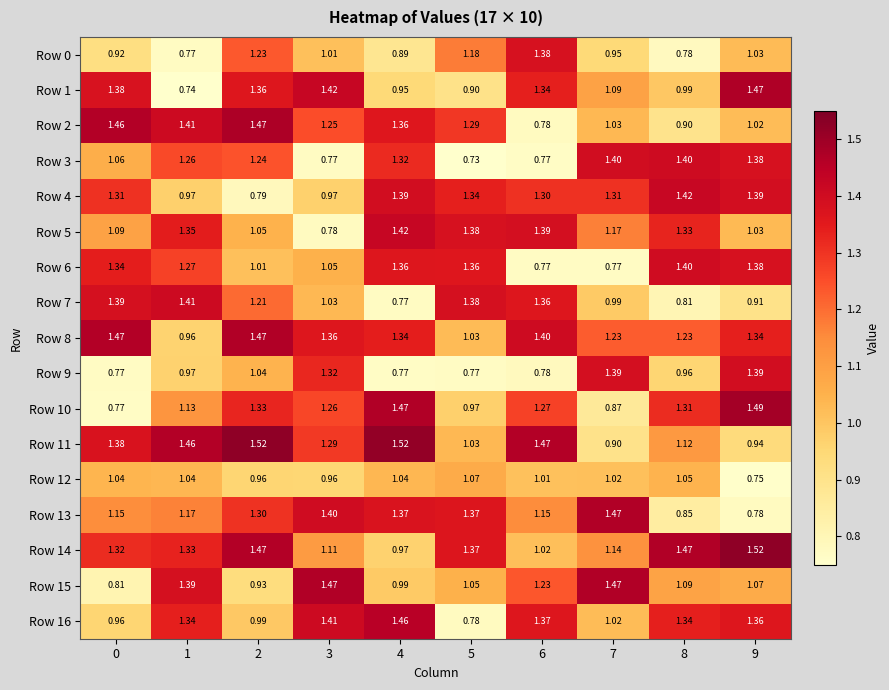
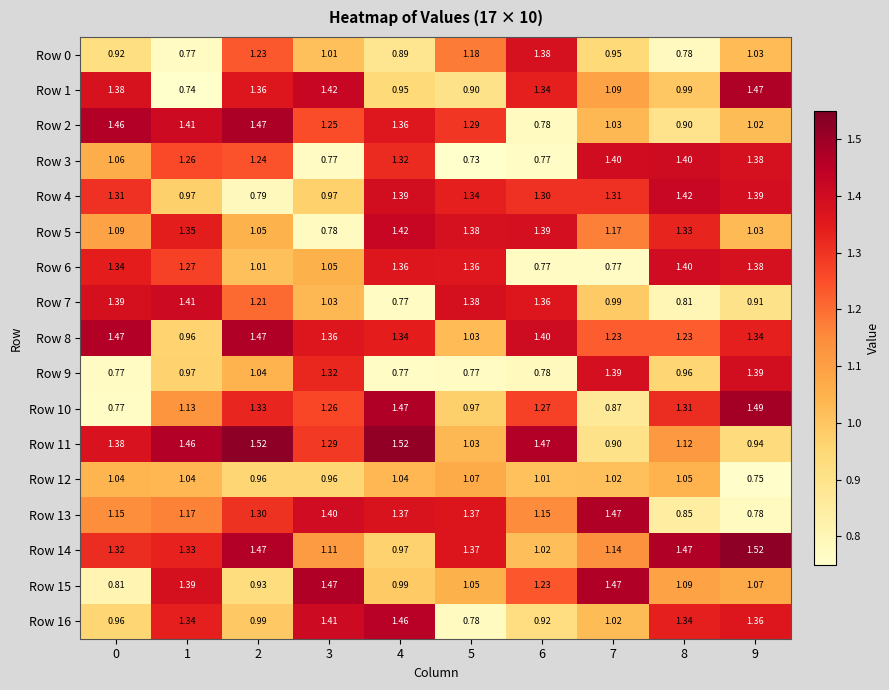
Row 16, 6: 1.37 -> 0.92
